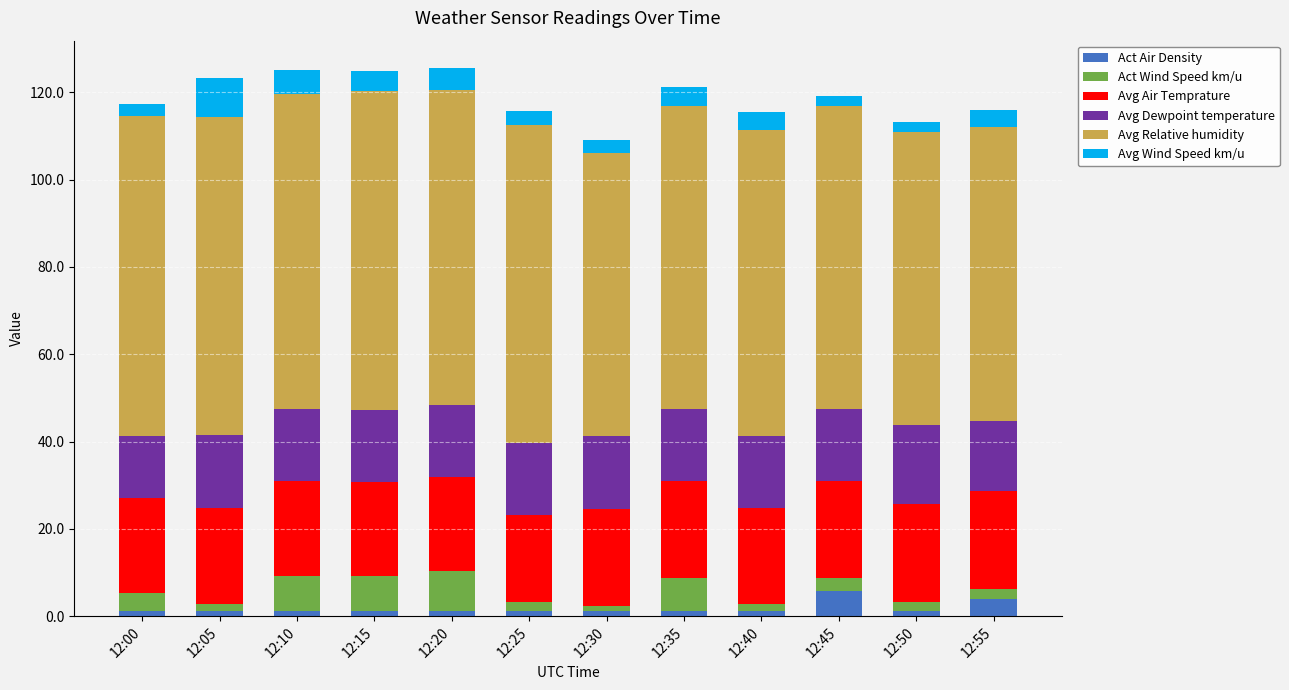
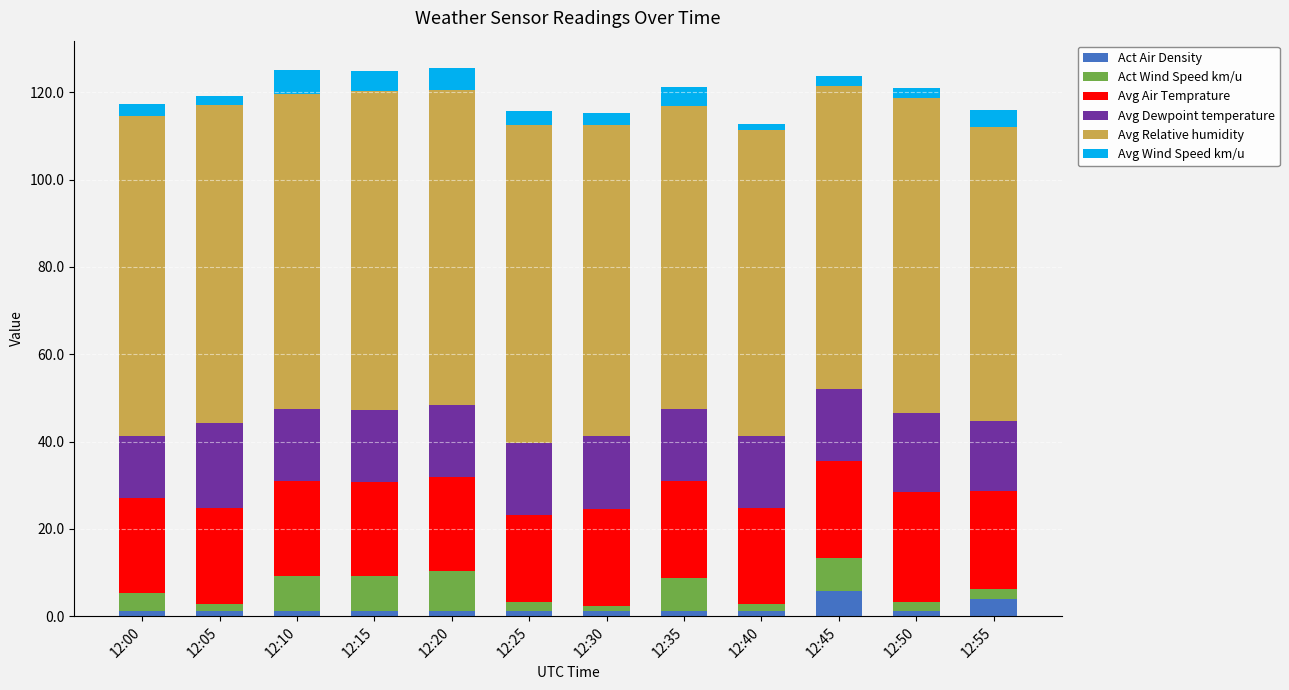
Avg Dewpoint temperature, 12:05: 17 -> 19
Avg Wind Speed km/u, 12:05: 9 -> 2
Avg Relative humidity, 12:30: 65 -> 71
Avg Wind Speed km/u, 12:40: 4 -> 1
Act Wind Speed km/u, 12:45: 3 -> 7
Avg Air Temprature, 12:50: 22 -> 25
Avg Relative humidity, 12:50: 67 -> 72
